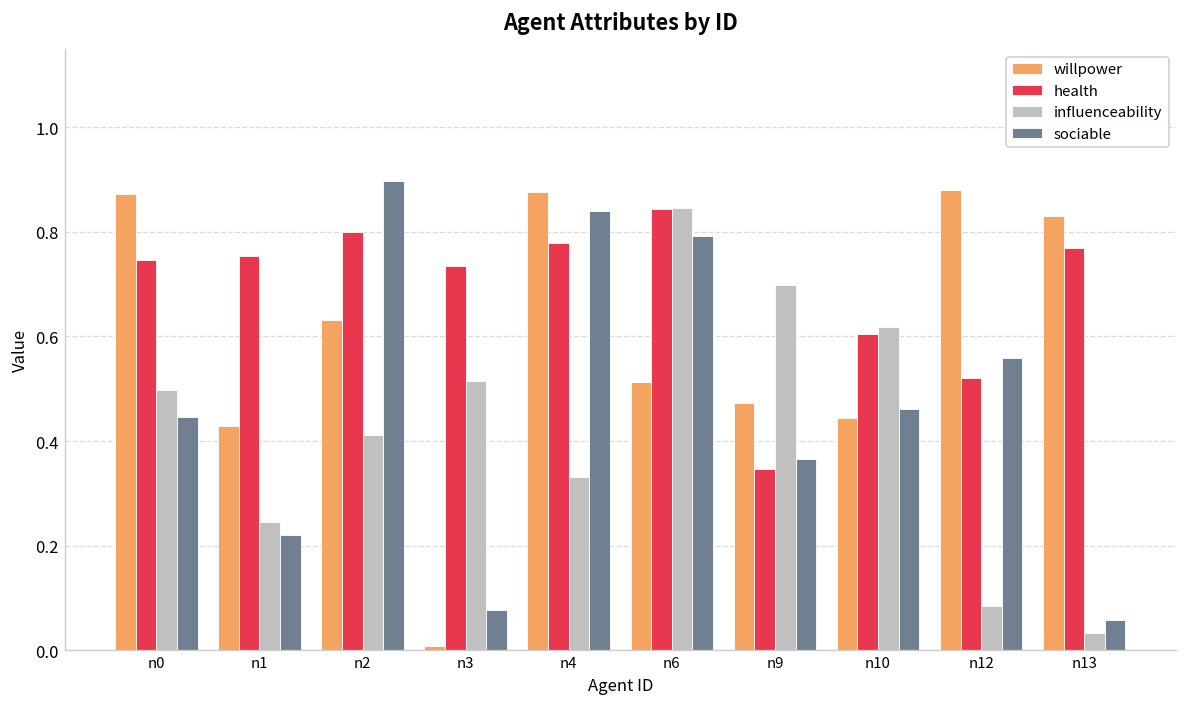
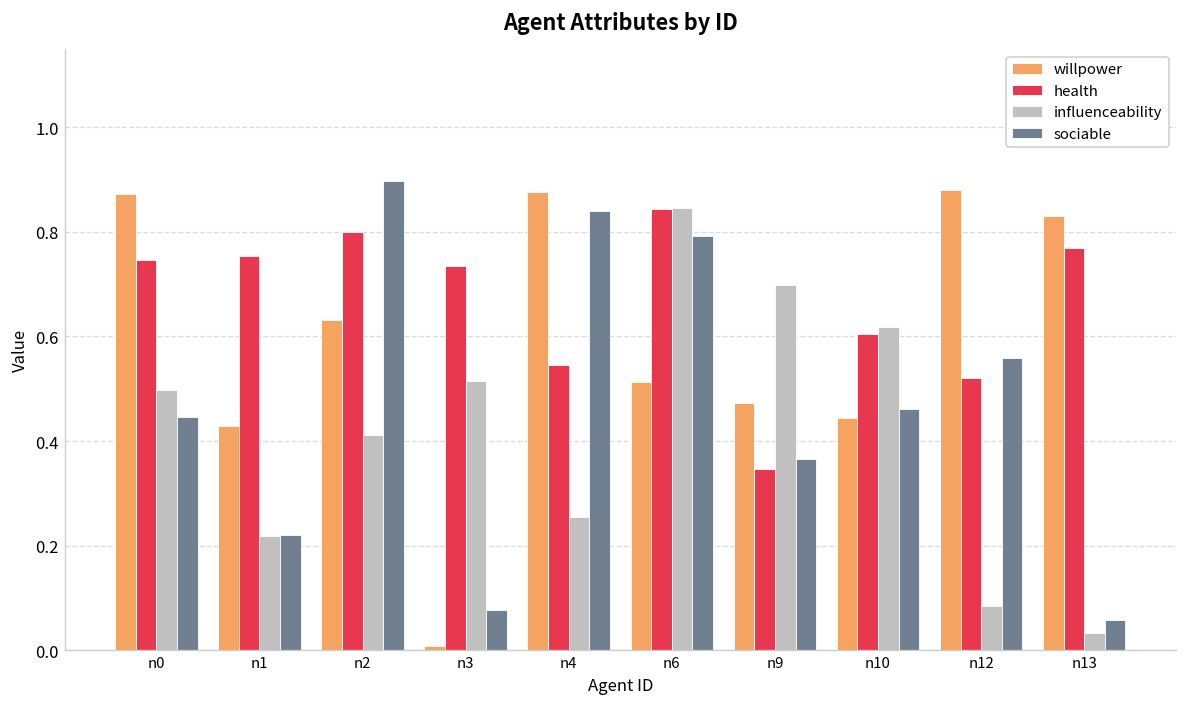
influenceability, n1: 0.24 -> 0.22
health, n4: 0.78 -> 0.54
influenceability, n4: 0.33 -> 0.25
